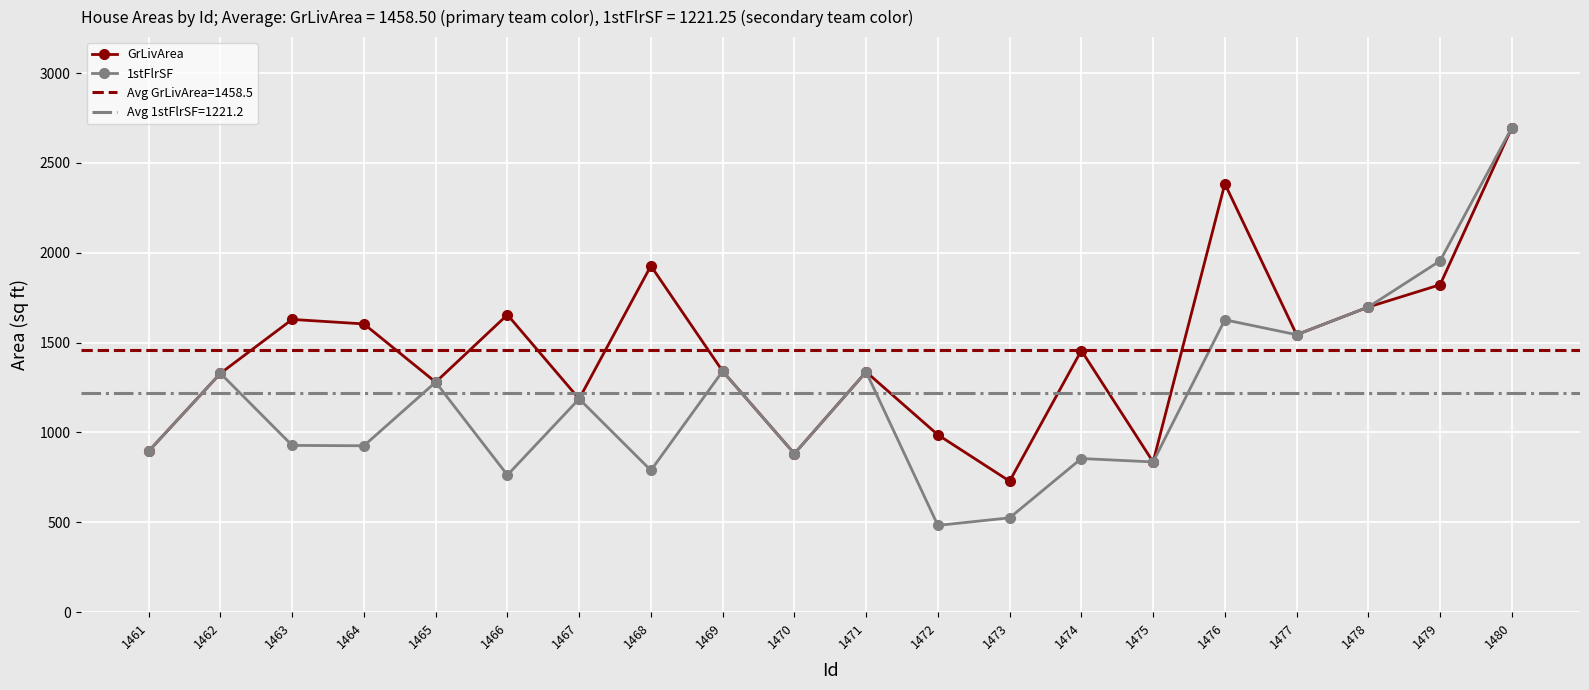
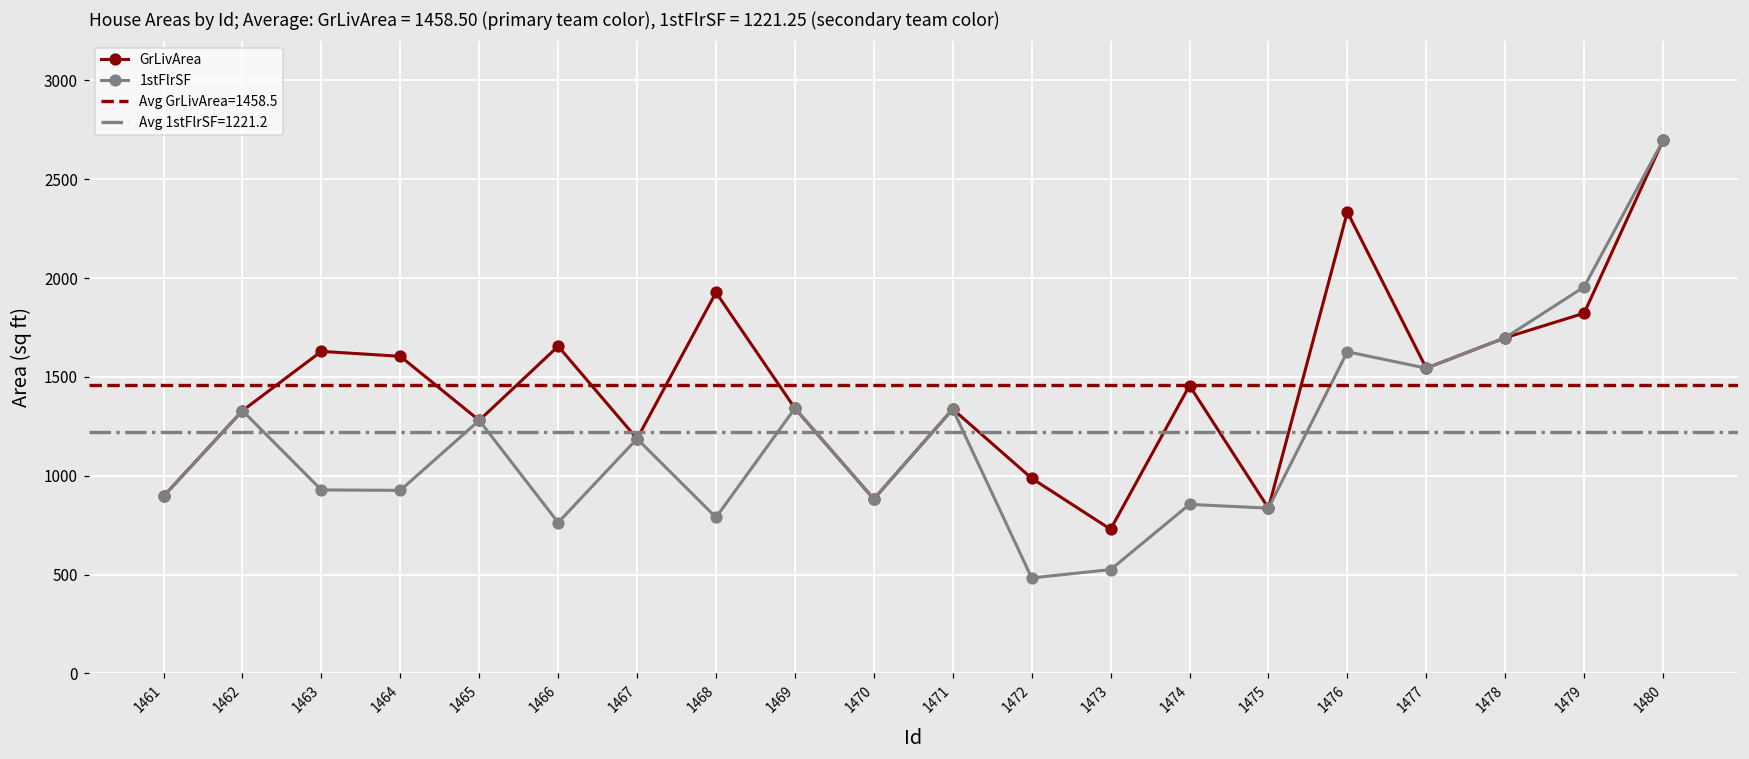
GrLivArea, 1476: 2380 -> 2330
